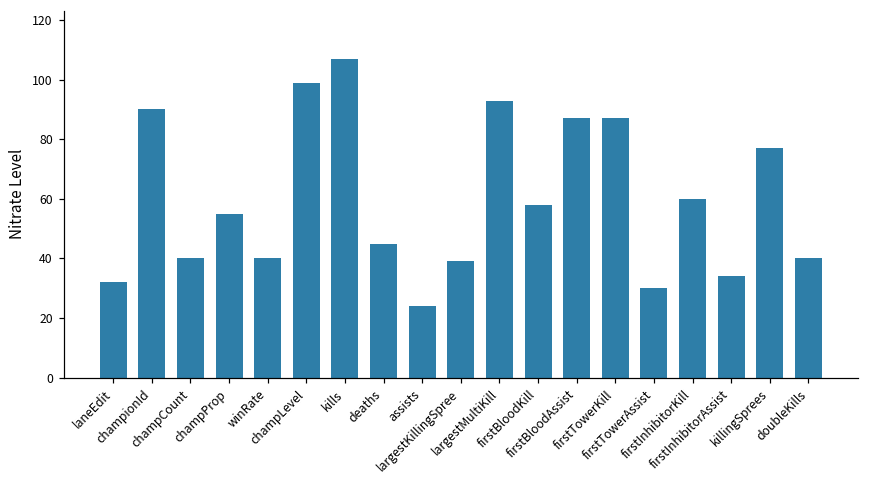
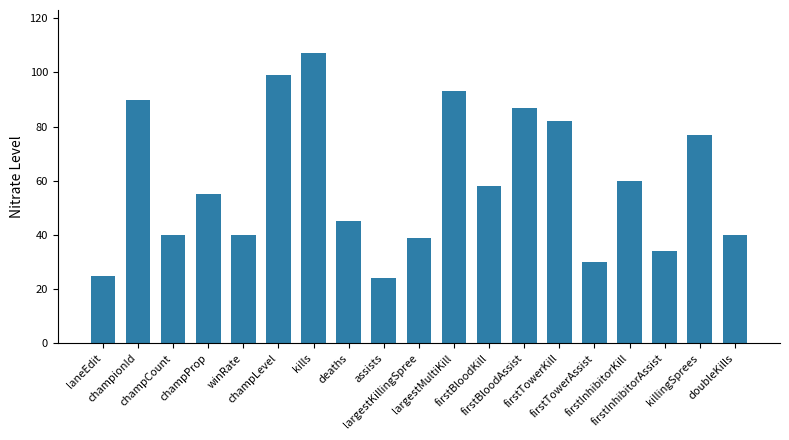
laneEdit: 32 -> 25
firstTowerKill: 87 -> 82
